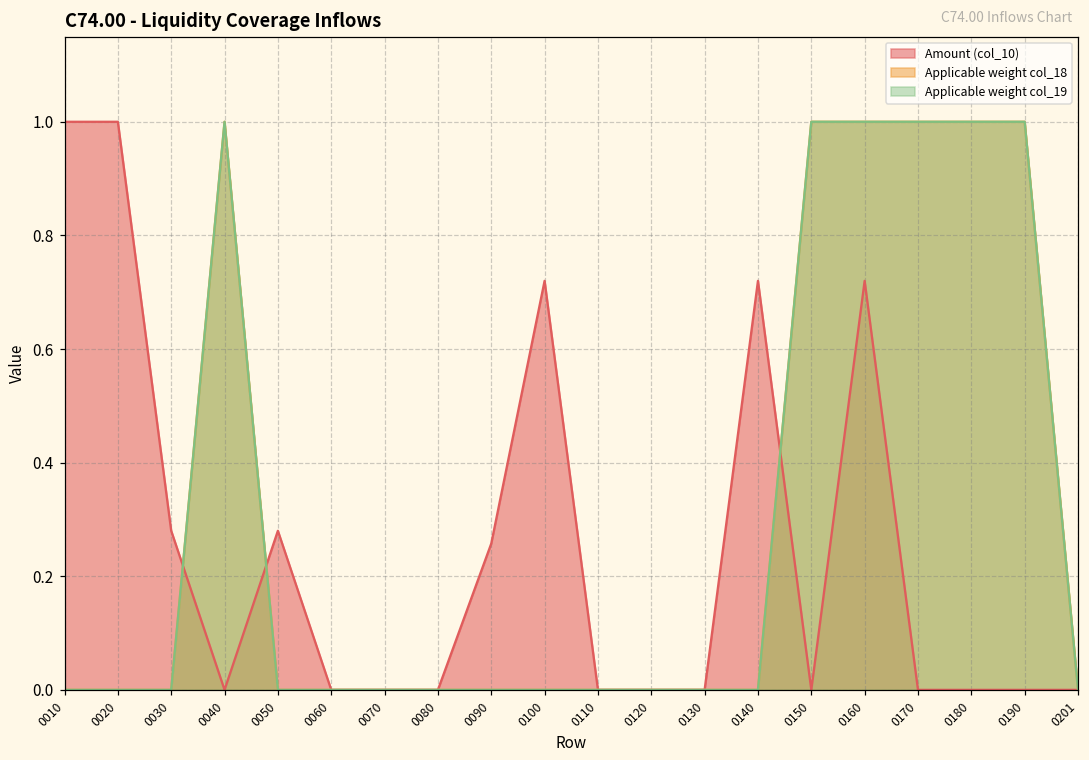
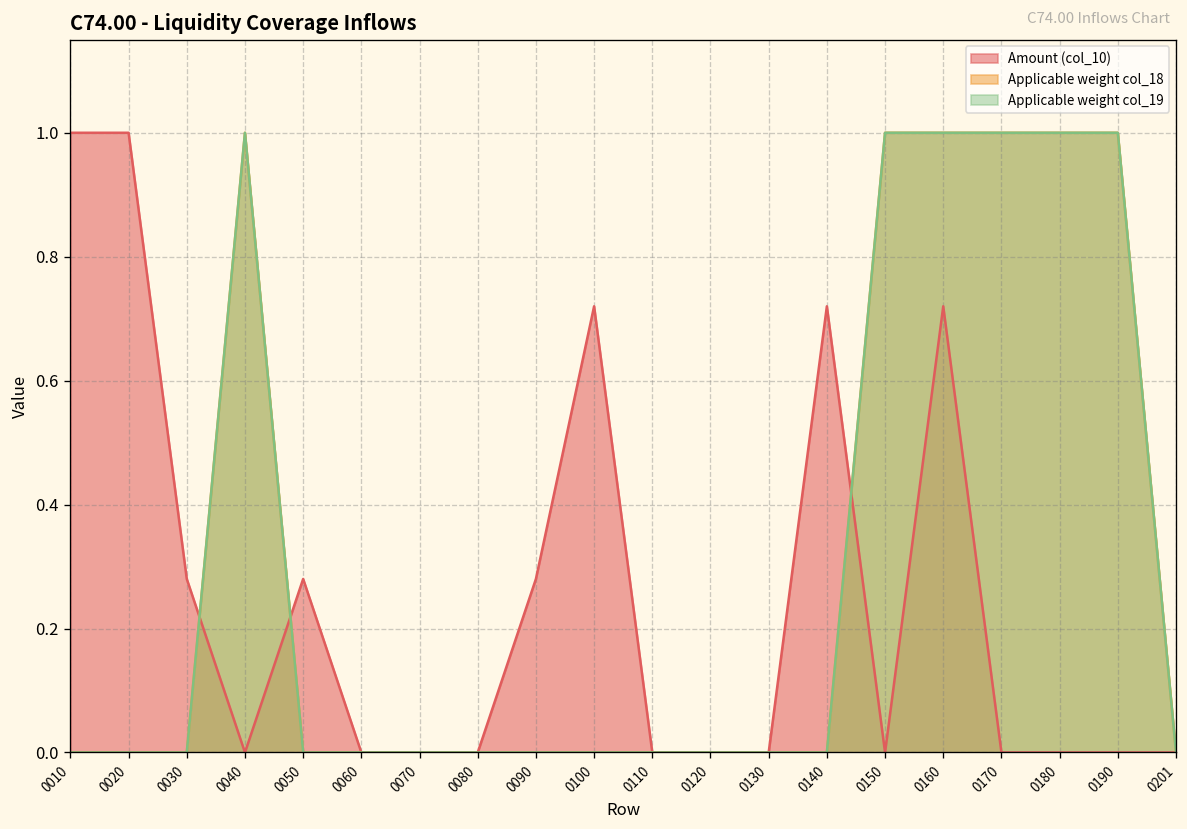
Amount (col_10), 0090: 0.26 -> 0.28
